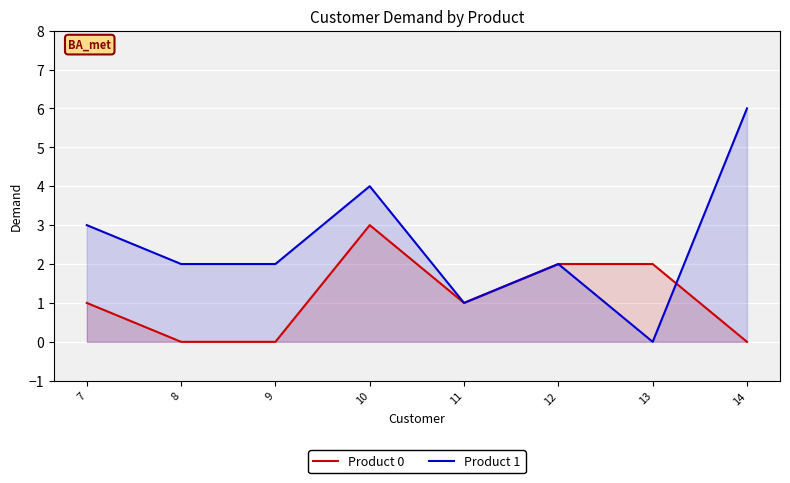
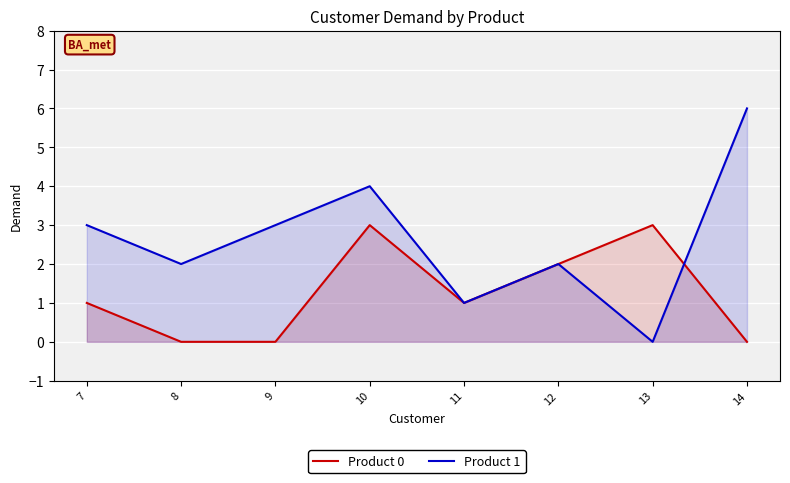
Product 1, 9: 2 -> 3
Product 0, 13: 2 -> 3
